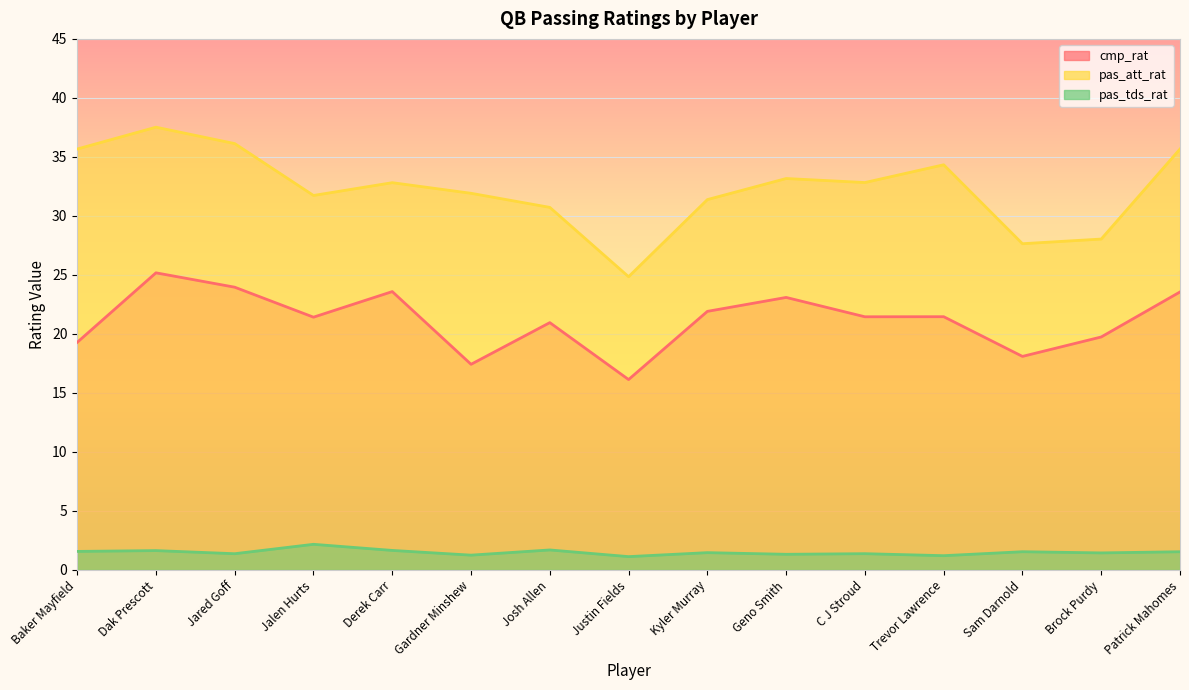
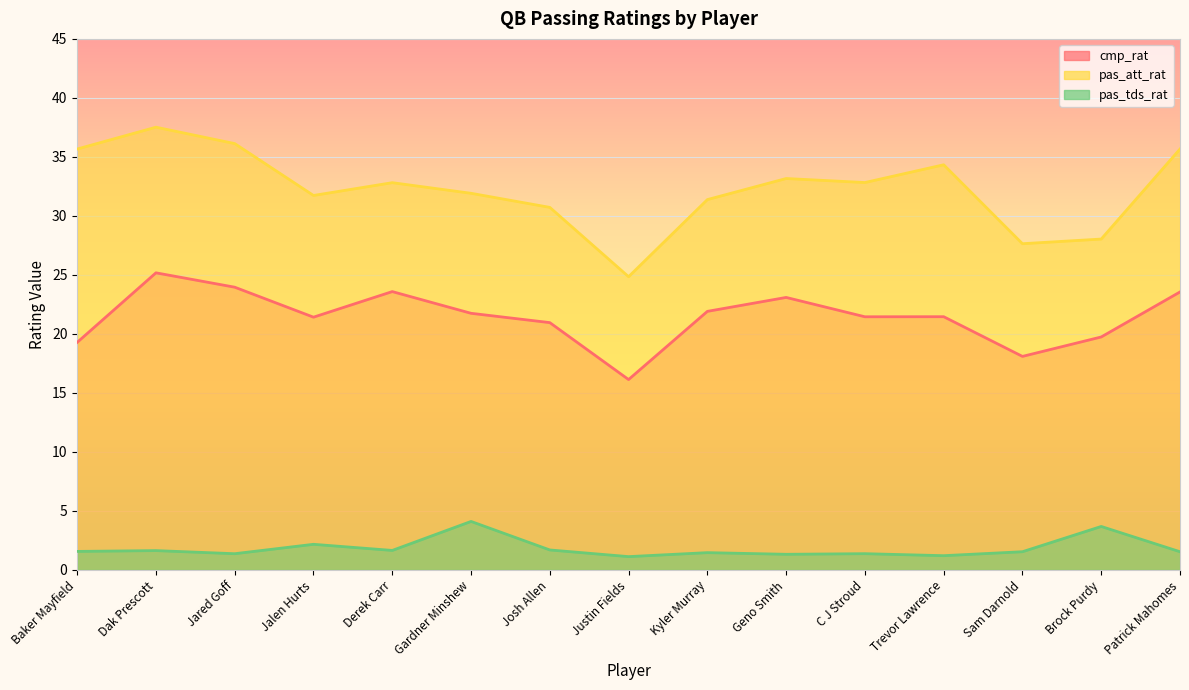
cmp_rat, Gardner Minshew: 17.4 -> 21.7
pas_tds_rat, Gardner Minshew: 1.2 -> 4.1
pas_tds_rat, Brock Purdy: 1.4 -> 3.7
